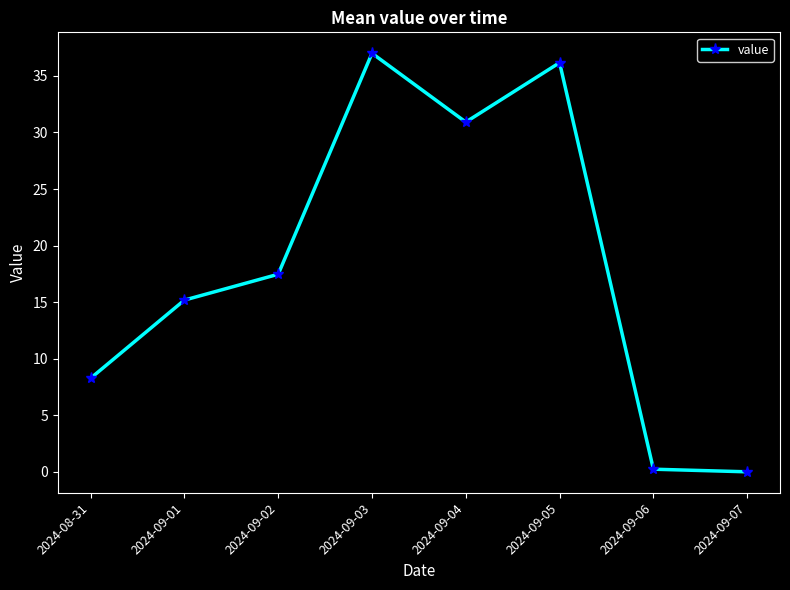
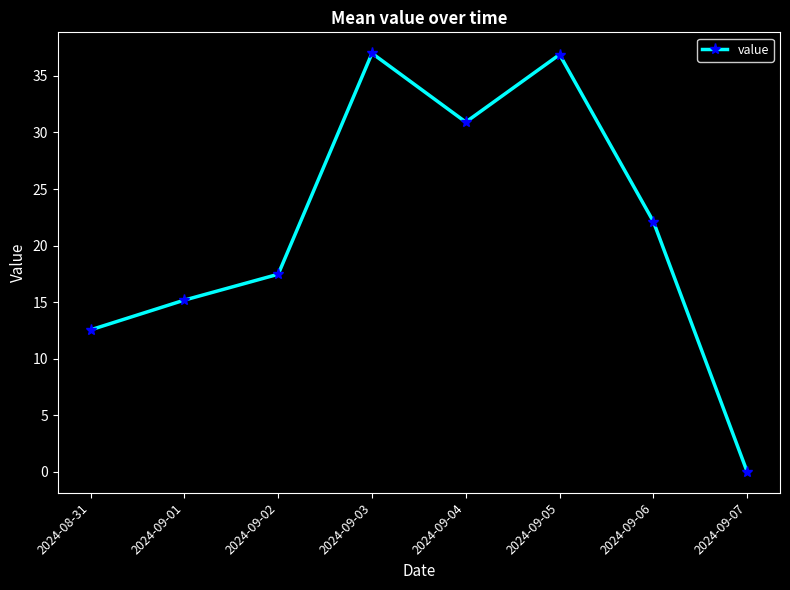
2024-08-31: 8.3 -> 12.6
2024-09-05: 36.2 -> 36.9
2024-09-06: 0.2 -> 22.1
